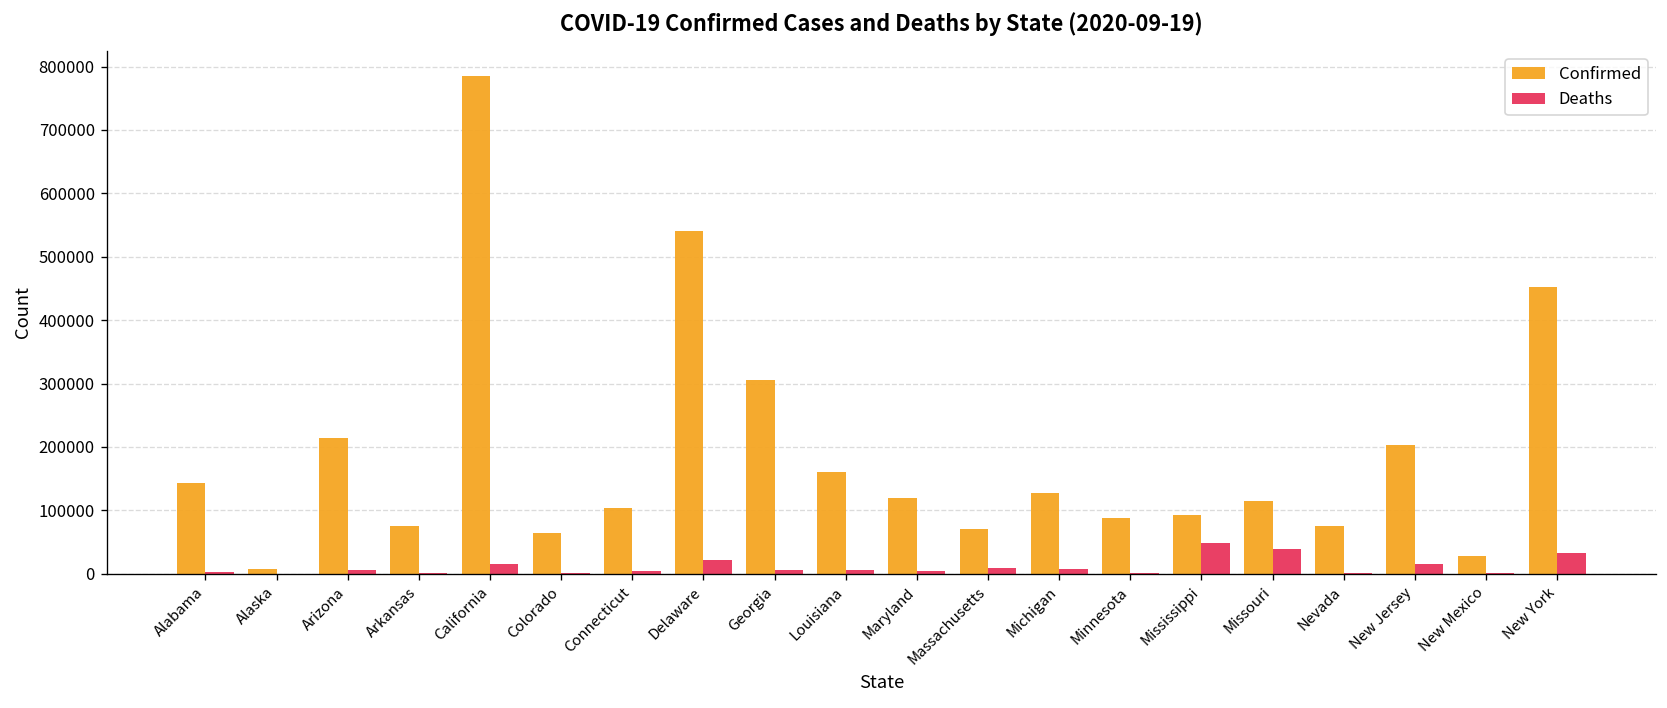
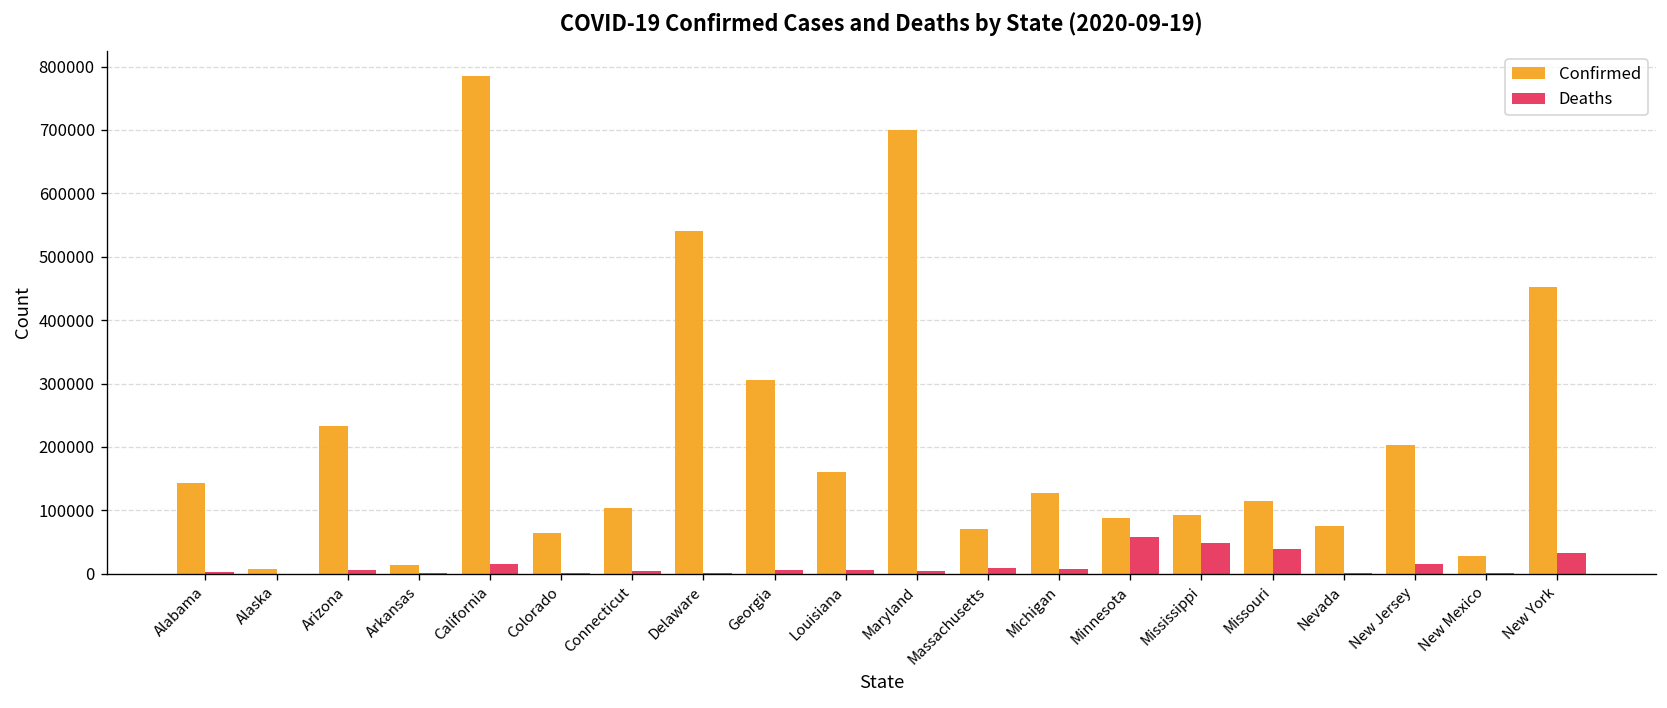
Confirmed, Arizona: 210000 -> 230000
Confirmed, Arkansas: 80000 -> 10000
Deaths, Delaware: 20000 -> 0
Confirmed, Maryland: 120000 -> 700000
Deaths, Minnesota: 0 -> 60000
